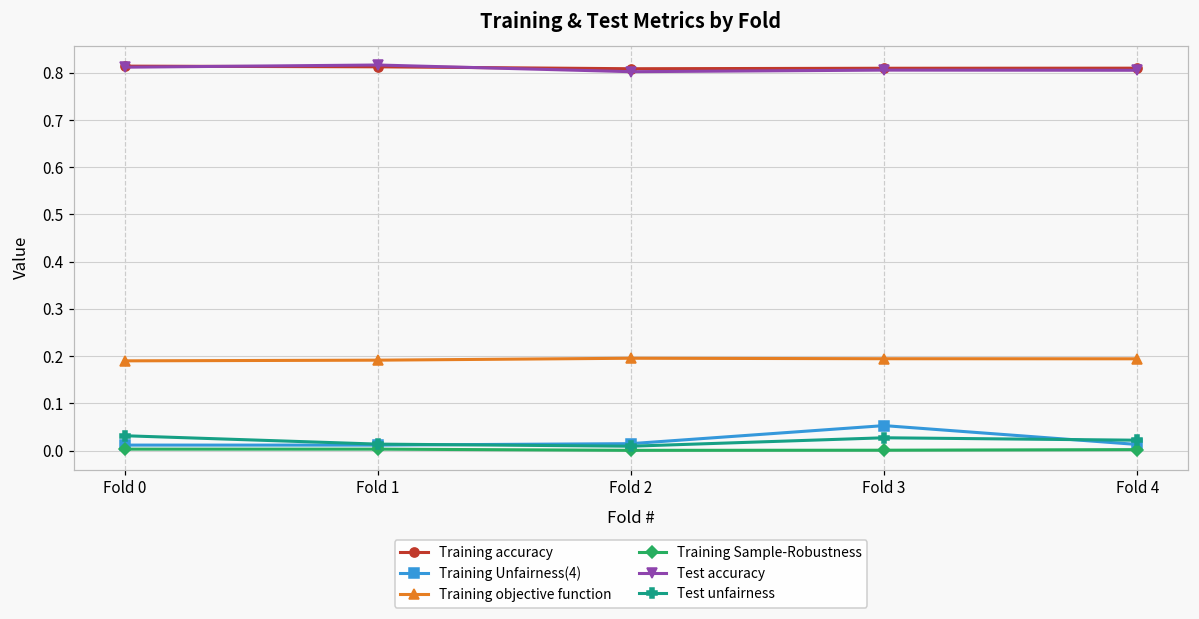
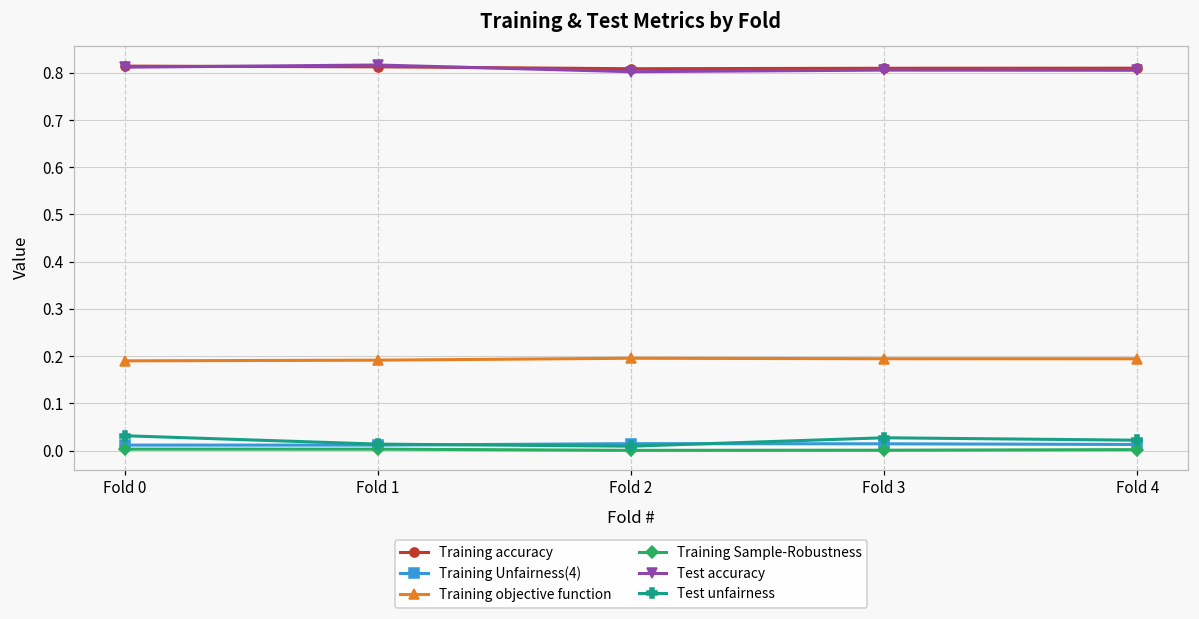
Training Unfairness(4), Fold 3: 0.05 -> 0.01
